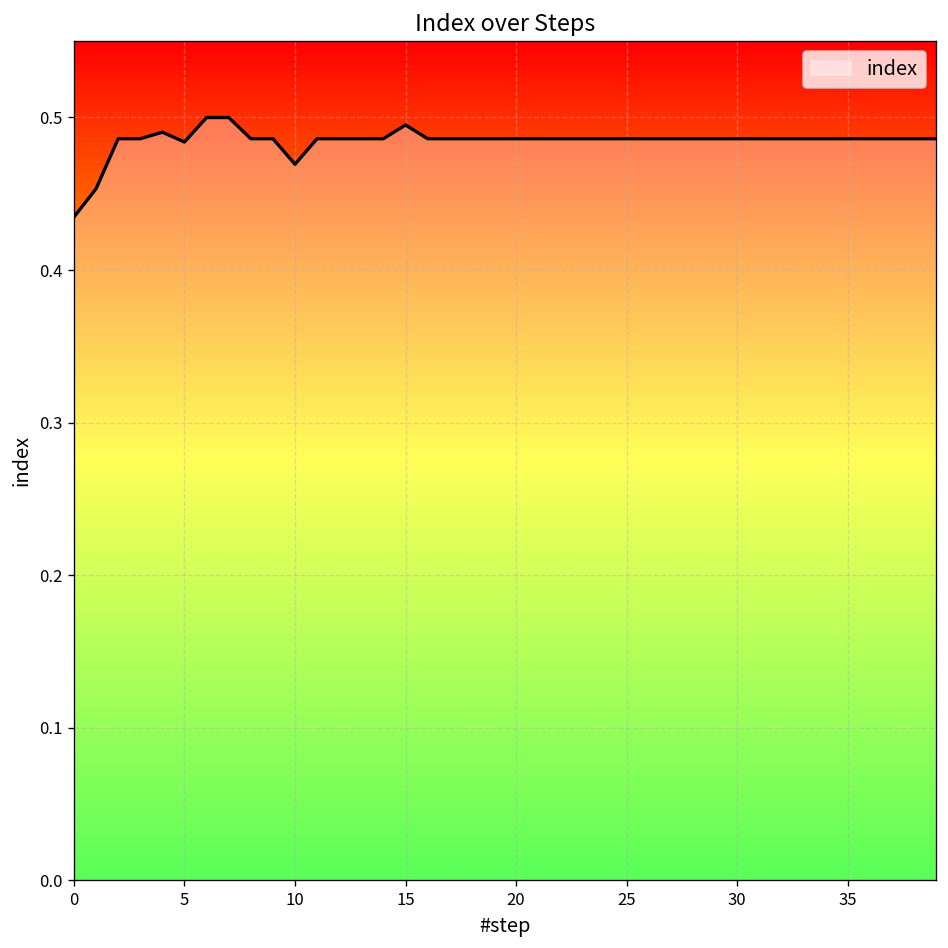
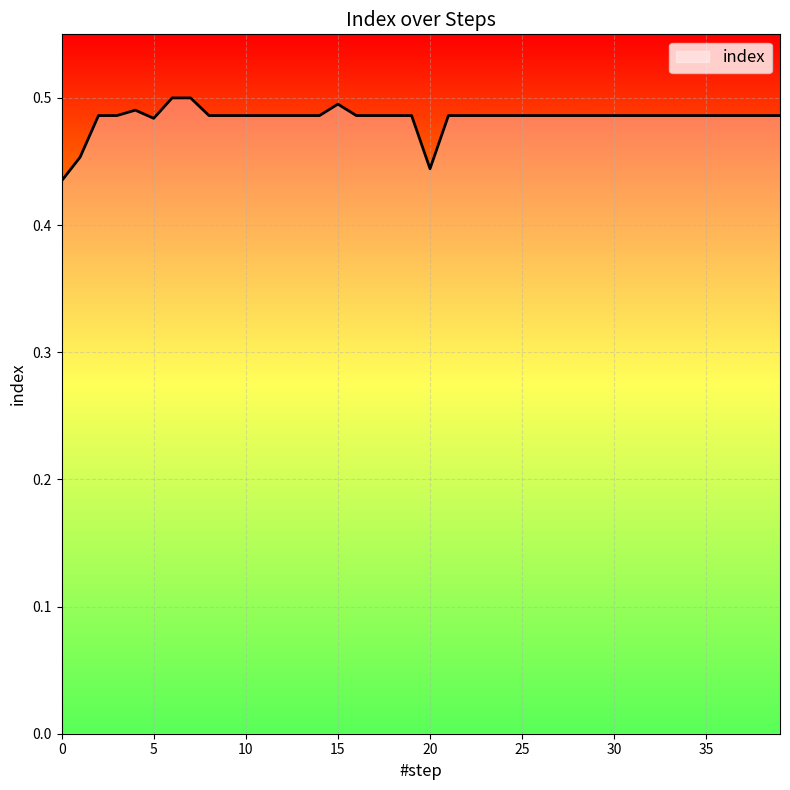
10: 0.469 -> 0.486
20: 0.486 -> 0.444
